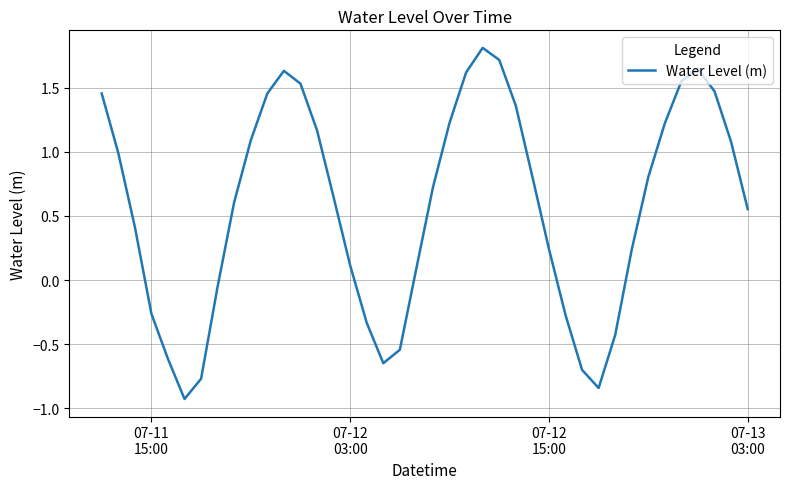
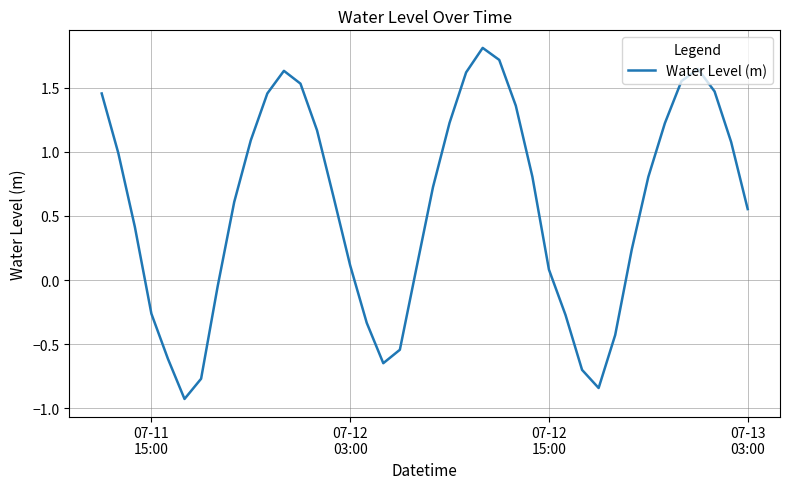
07-12 15:00: 0.24 -> 0.08
